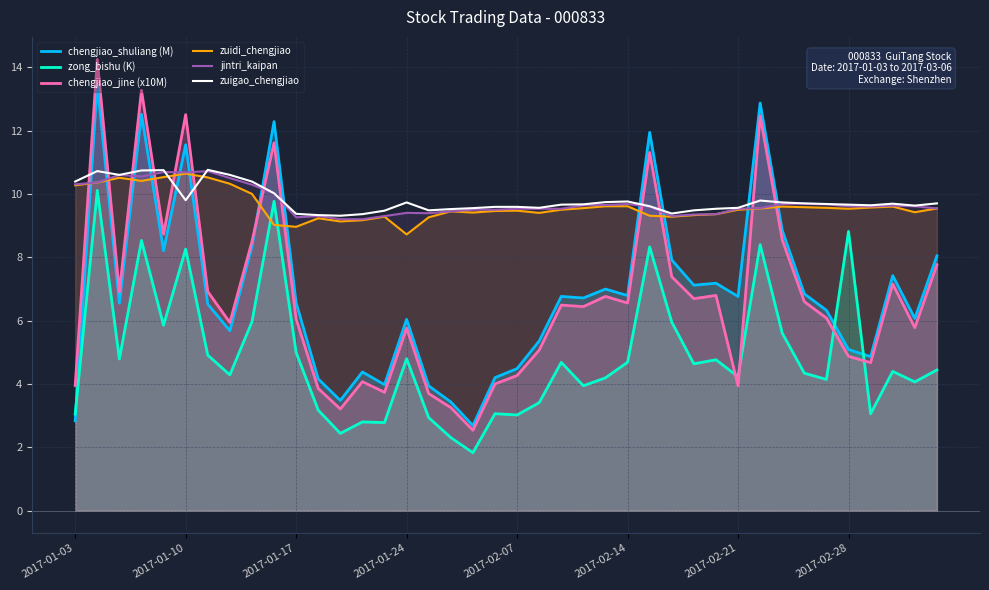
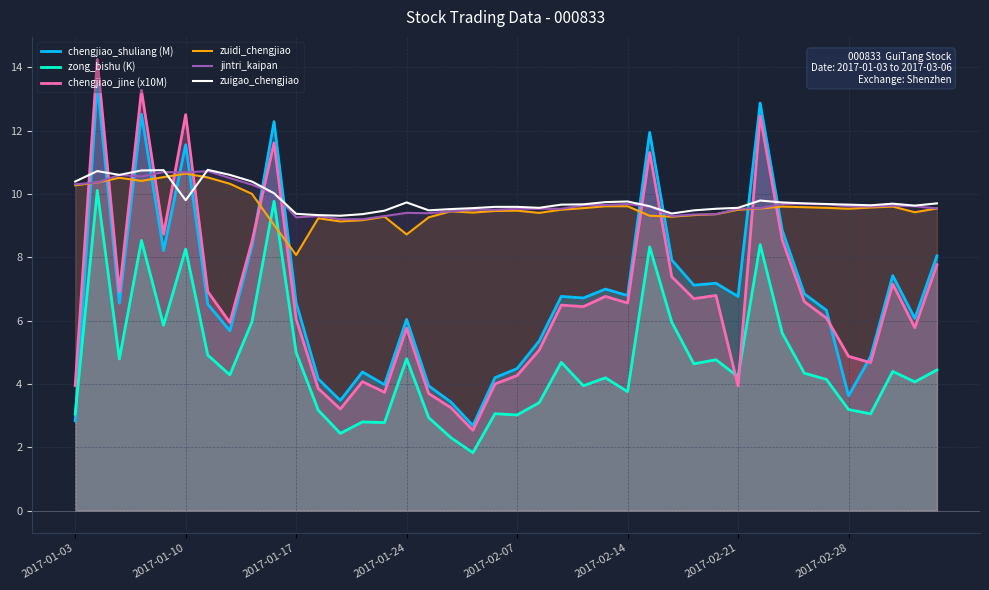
zuidi_chengjiao, 2017-01-17: 9.0 -> 8.1
zong_bishu (K), 2017-02-14: 4.7 -> 3.8
chengjiao_shuliang (M), 2017-02-28: 5.1 -> 3.6
zong_bishu (K), 2017-02-28: 8.8 -> 3.2
